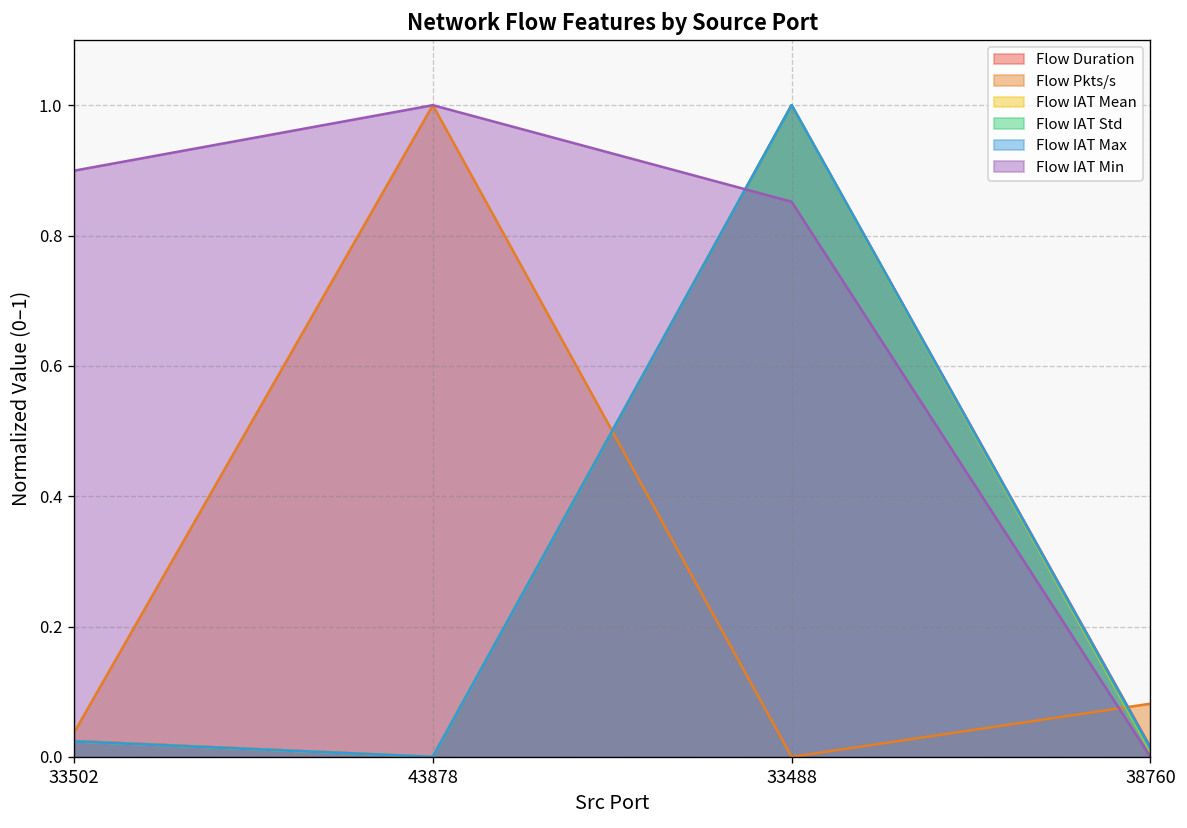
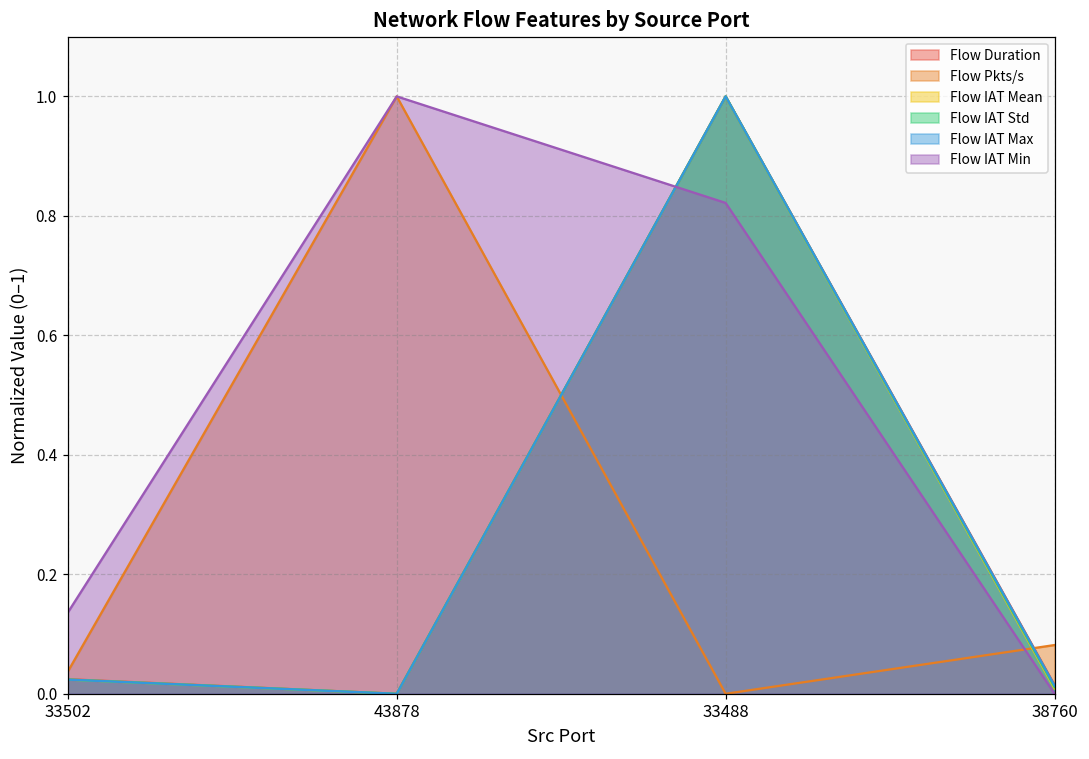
Flow IAT Min, 33502: 0.90 -> 0.14
Flow IAT Min, 33488: 0.85 -> 0.82
